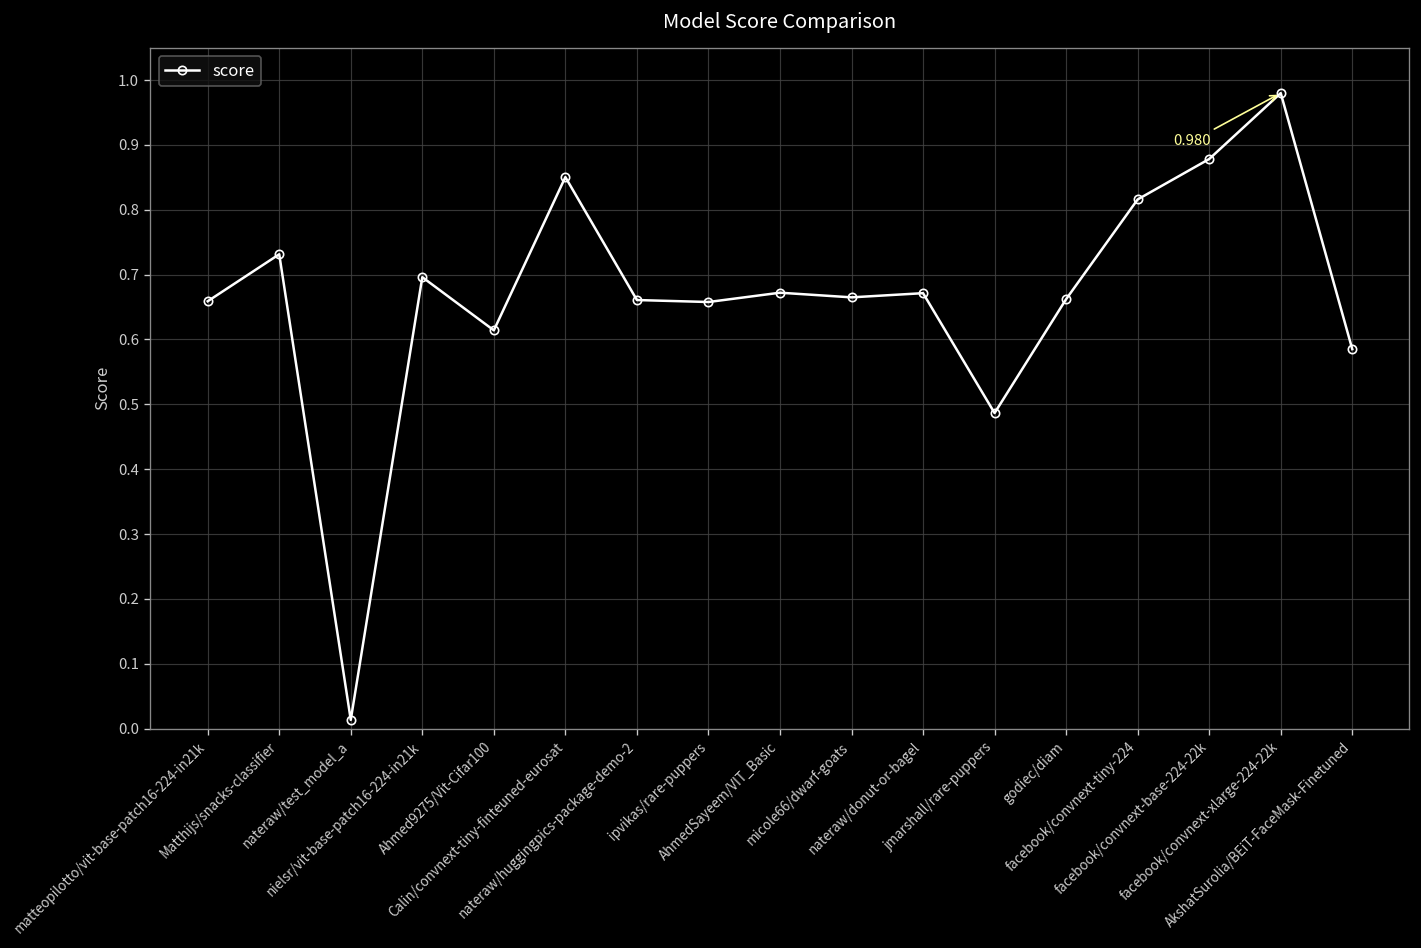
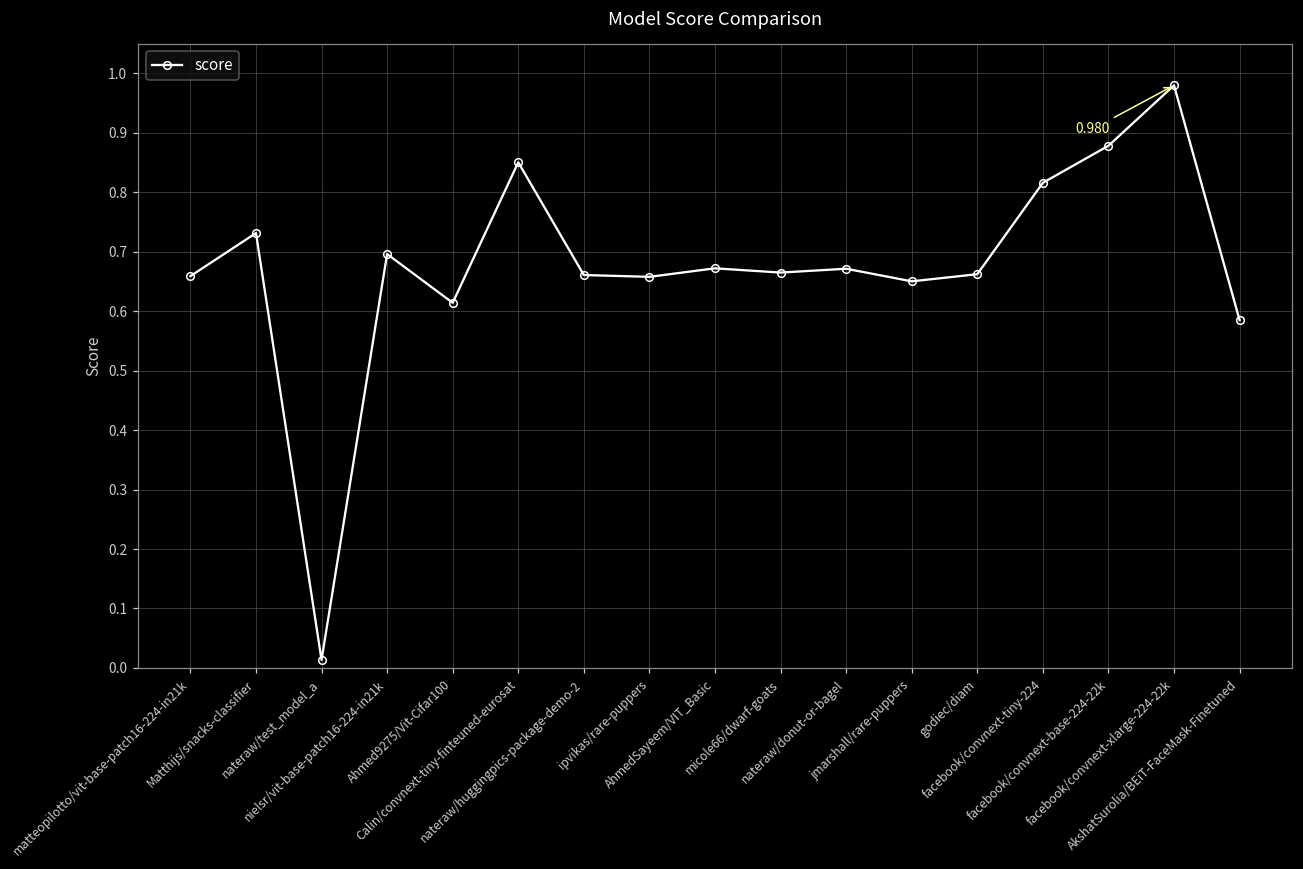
jmarshall/rare-puppers: 0.49 -> 0.65
